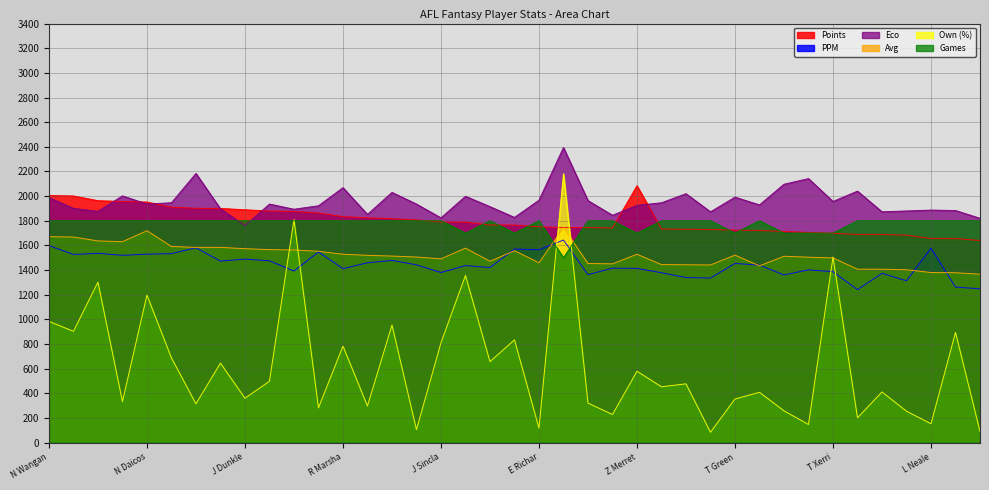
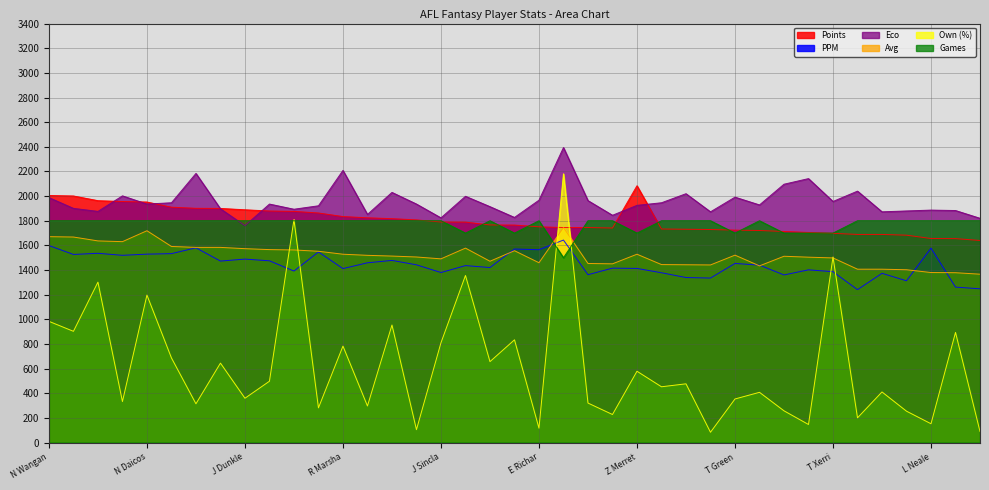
Eco, R Marsha: 2070 -> 2210
